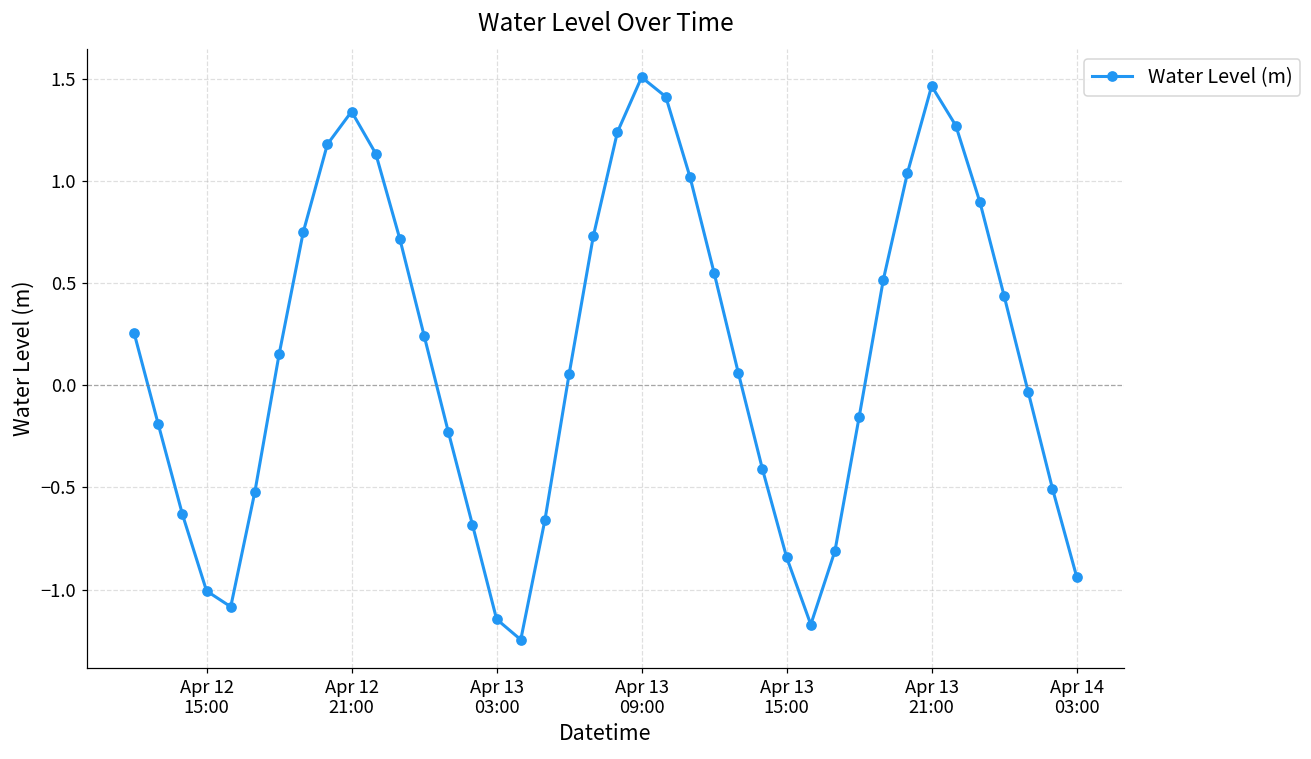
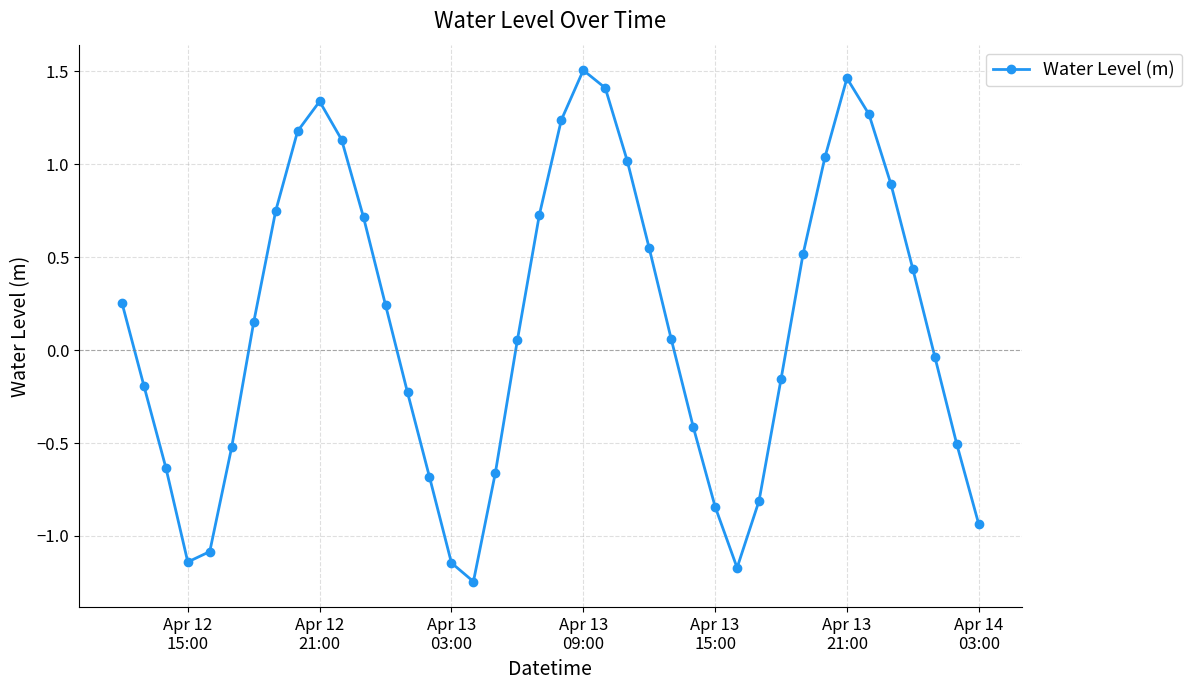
Apr 12 15:00: -1.01 -> -1.14
